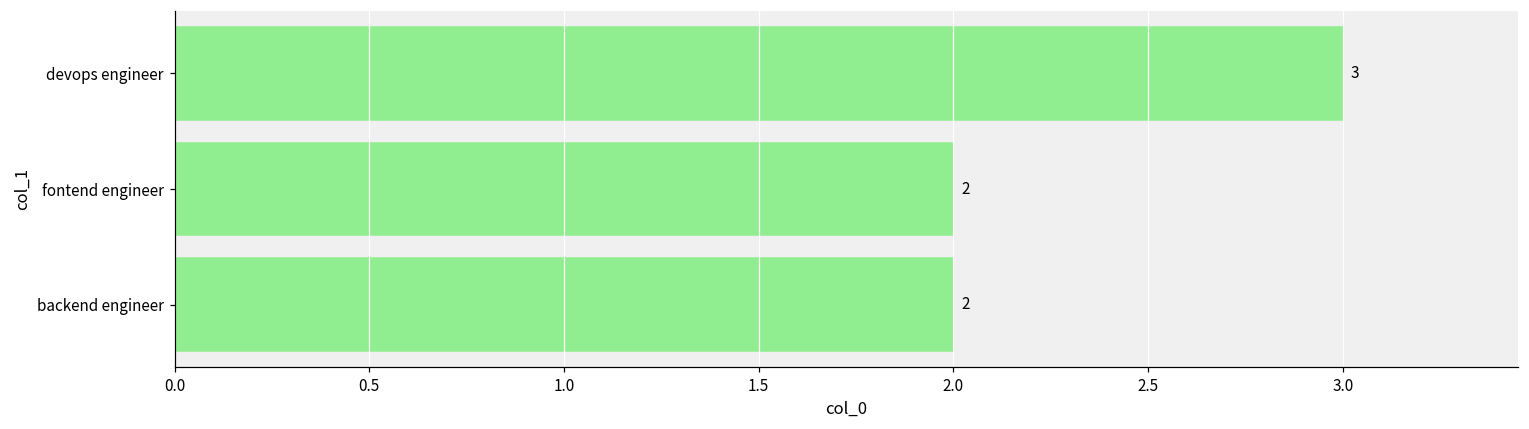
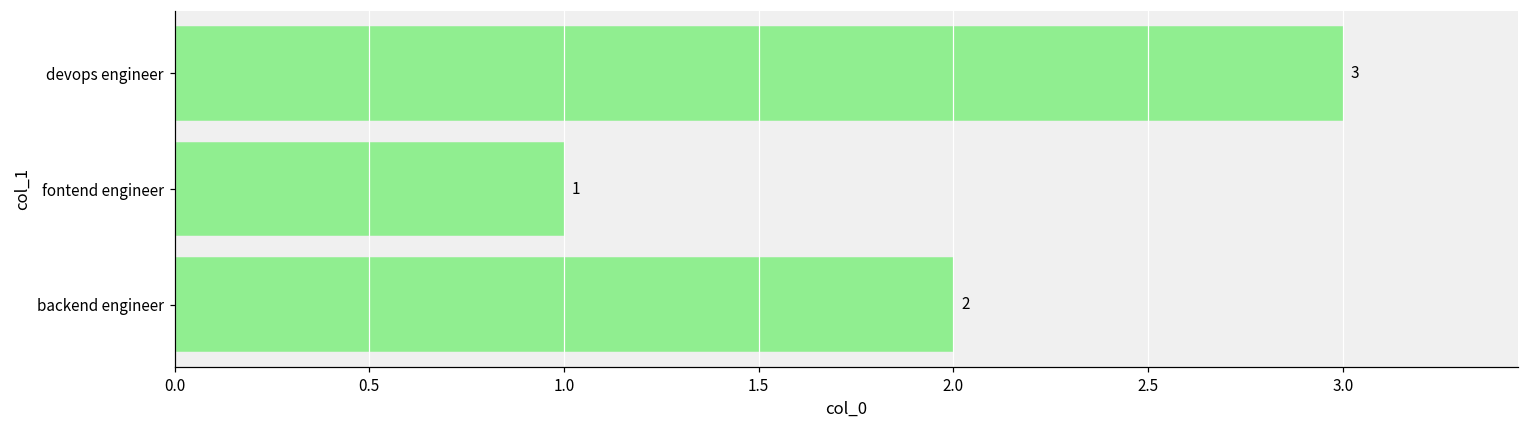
fontend engineer: 2 -> 1
